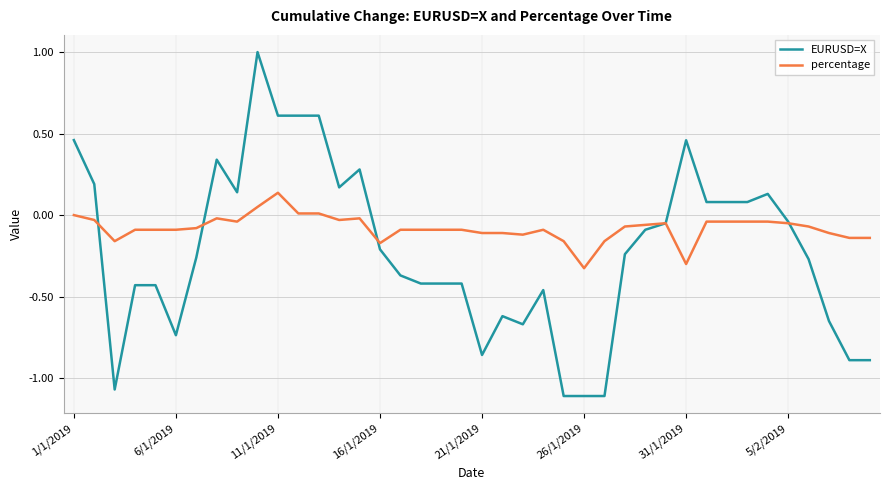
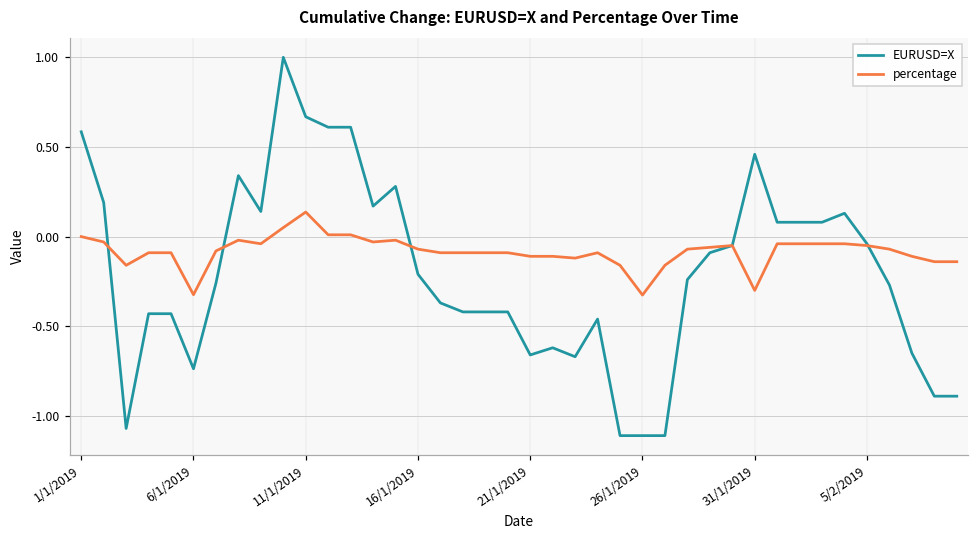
EURUSD=X, 1/1/2019: 0.46 -> 0.58
percentage, 6/1/2019: -0.09 -> -0.32
EURUSD=X, 11/1/2019: 0.61 -> 0.67
percentage, 16/1/2019: -0.17 -> -0.07
EURUSD=X, 21/1/2019: -0.86 -> -0.66
